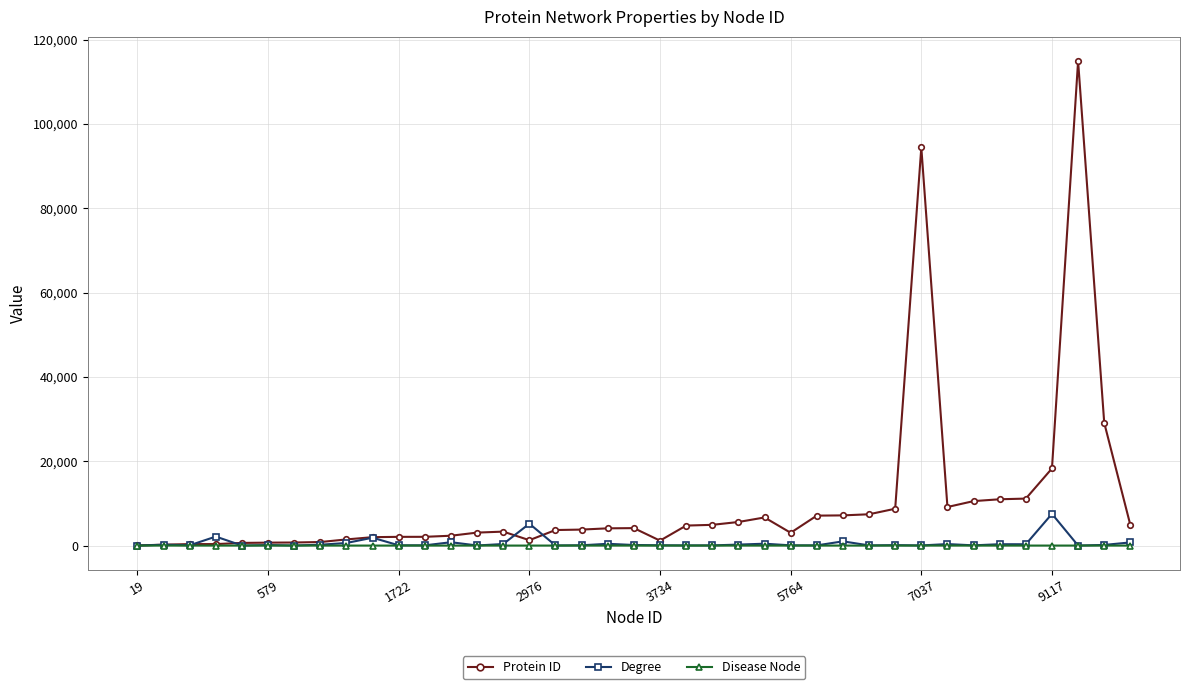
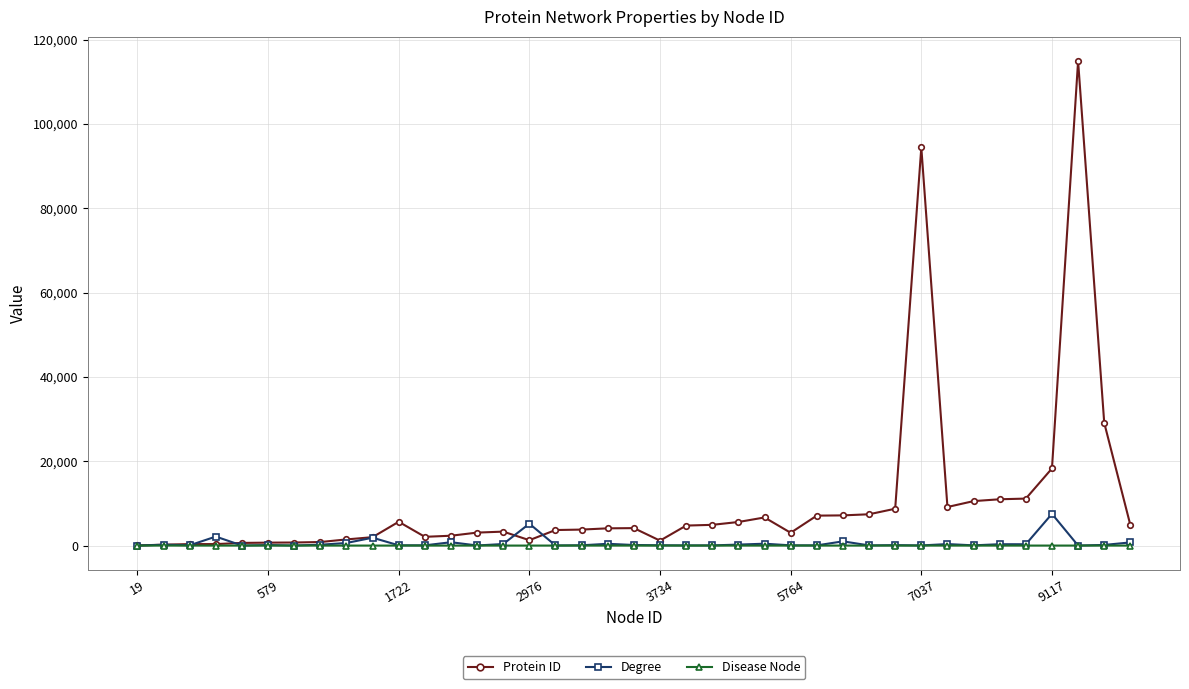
Protein ID, 1722: 2,000 -> 6,000
